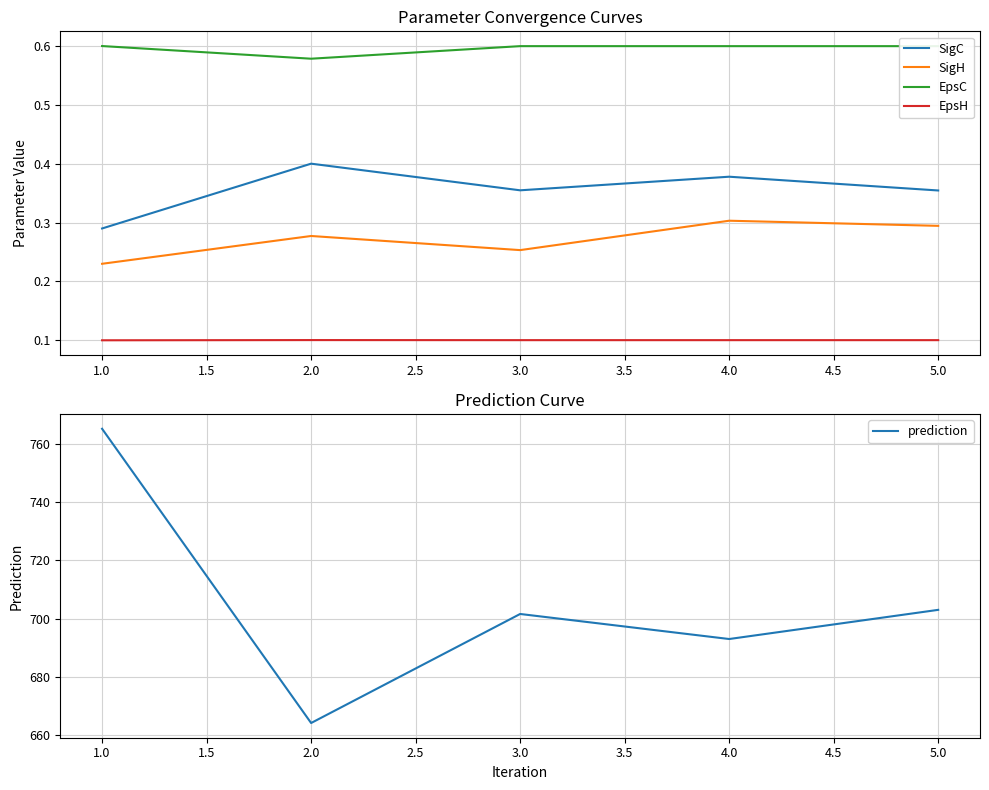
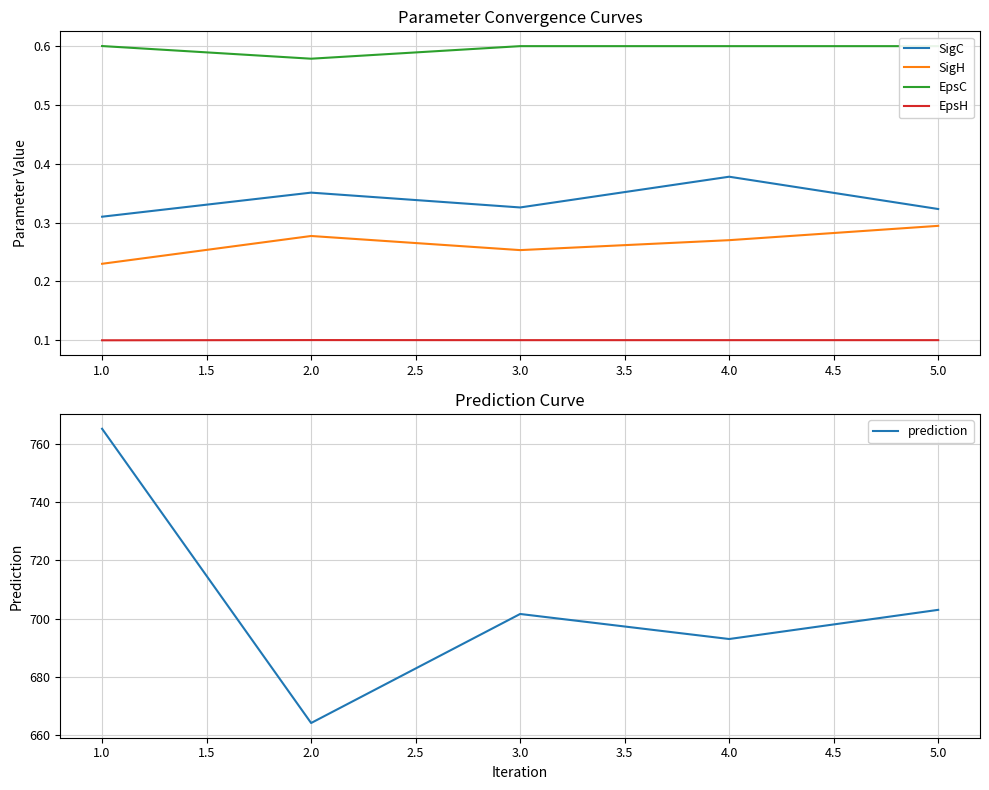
Parameter Convergence Curves, SigC, 1.0: 0.29 -> 0.31
Parameter Convergence Curves, SigC, 2.0: 0.40 -> 0.35
Parameter Convergence Curves, SigC, 3.0: 0.35 -> 0.33
Parameter Convergence Curves, SigH, 4.0: 0.30 -> 0.27
Parameter Convergence Curves, SigC, 5.0: 0.35 -> 0.32
